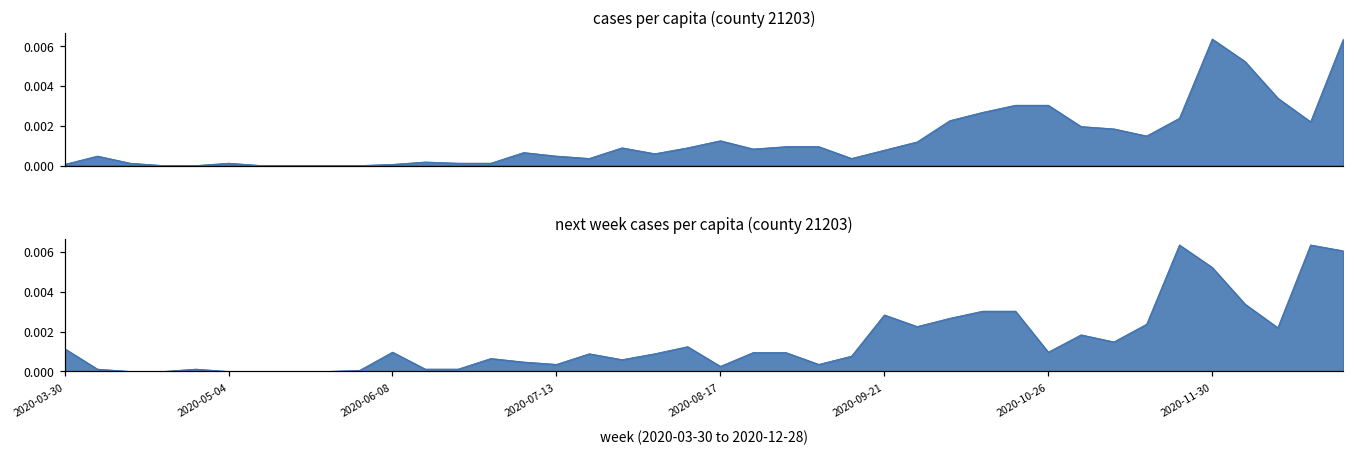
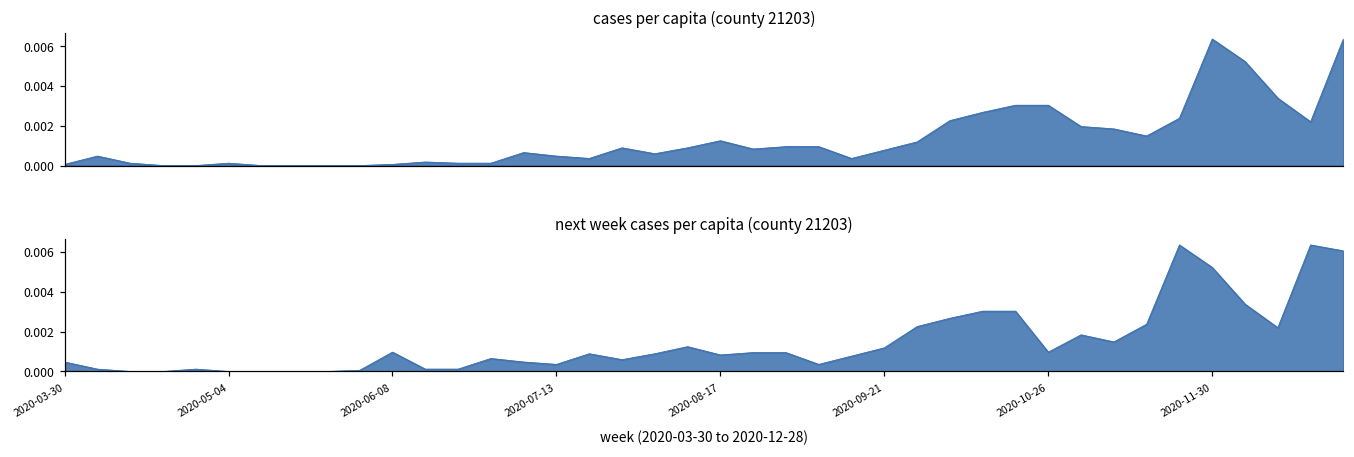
next week cases per capita (county 21203), 2020-03-30: 0.0011 -> 0.0005
next week cases per capita (county 21203), 2020-08-17: 0.0003 -> 0.0008
next week cases per capita (county 21203), 2020-09-21: 0.0028 -> 0.0012
